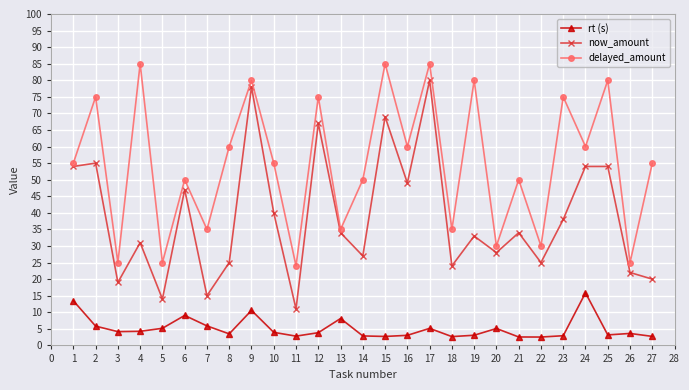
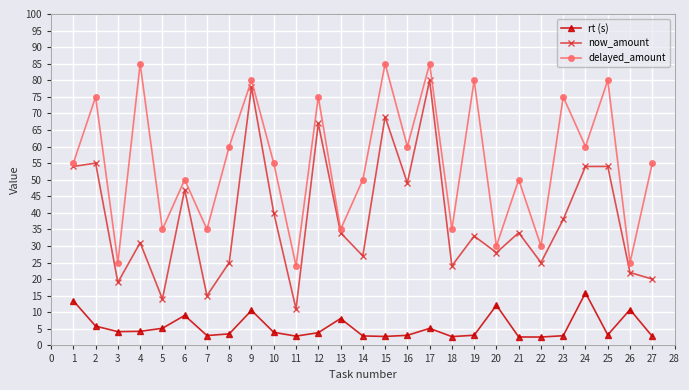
delayed_amount, 5: 25 -> 35
rt (s), 7: 6 -> 3
rt (s), 20: 5 -> 12
rt (s), 26: 4 -> 11
